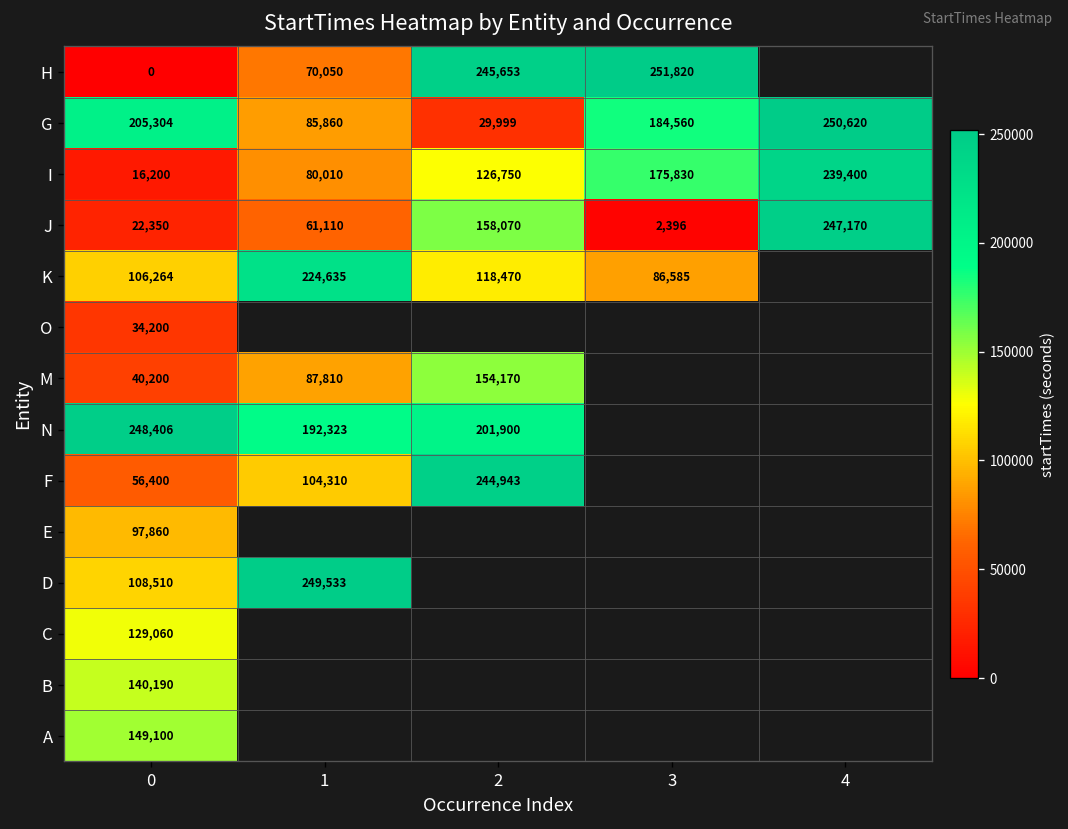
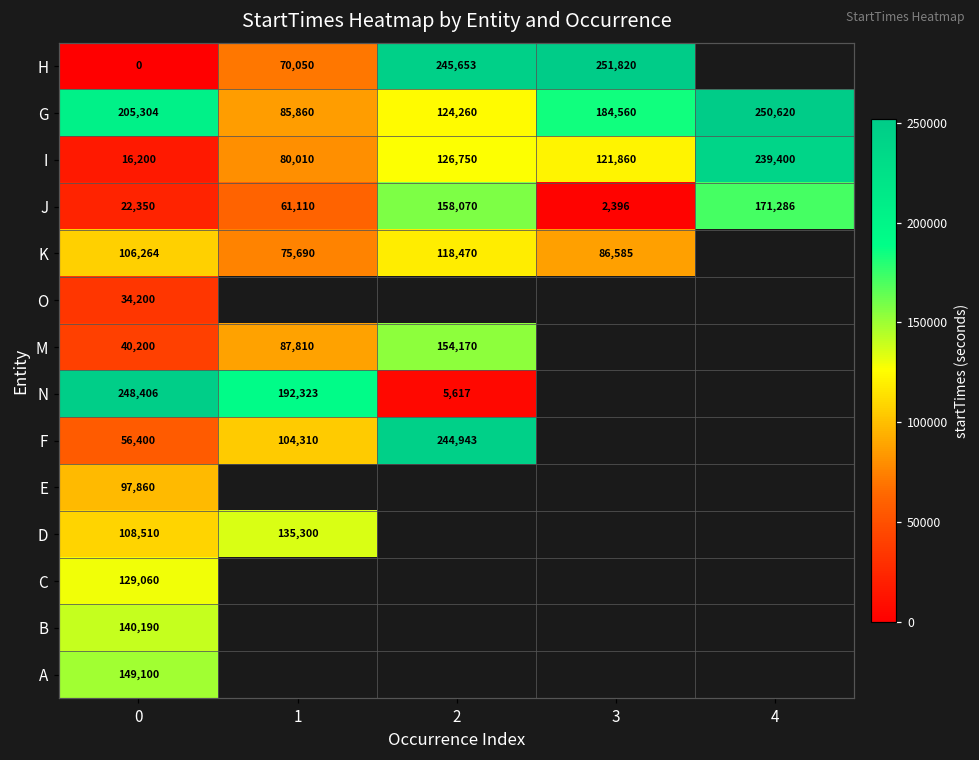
G, 2: 29,999 -> 124,260
I, 3: 175,830 -> 121,860
J, 4: 247,170 -> 171,286
K, 1: 224,635 -> 75,690
N, 2: 201,900 -> 5,617
D, 1: 249,533 -> 135,300
